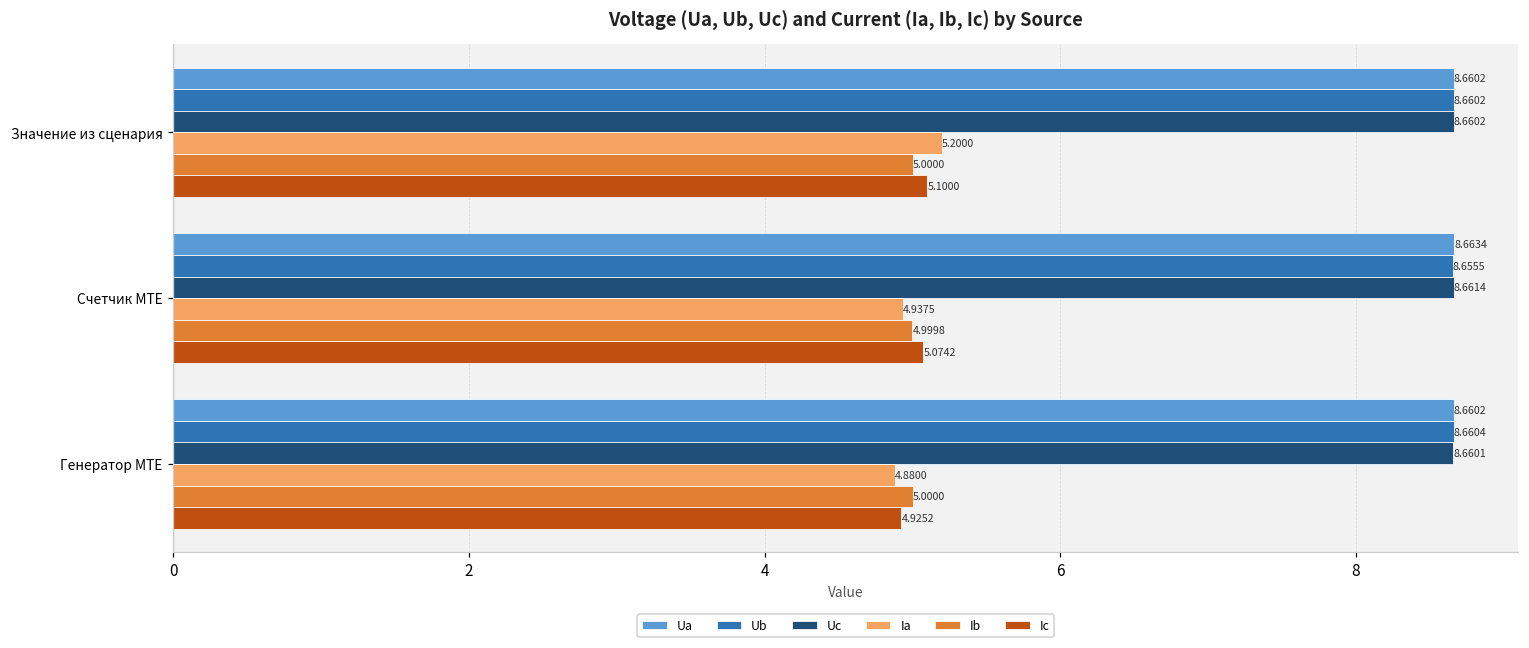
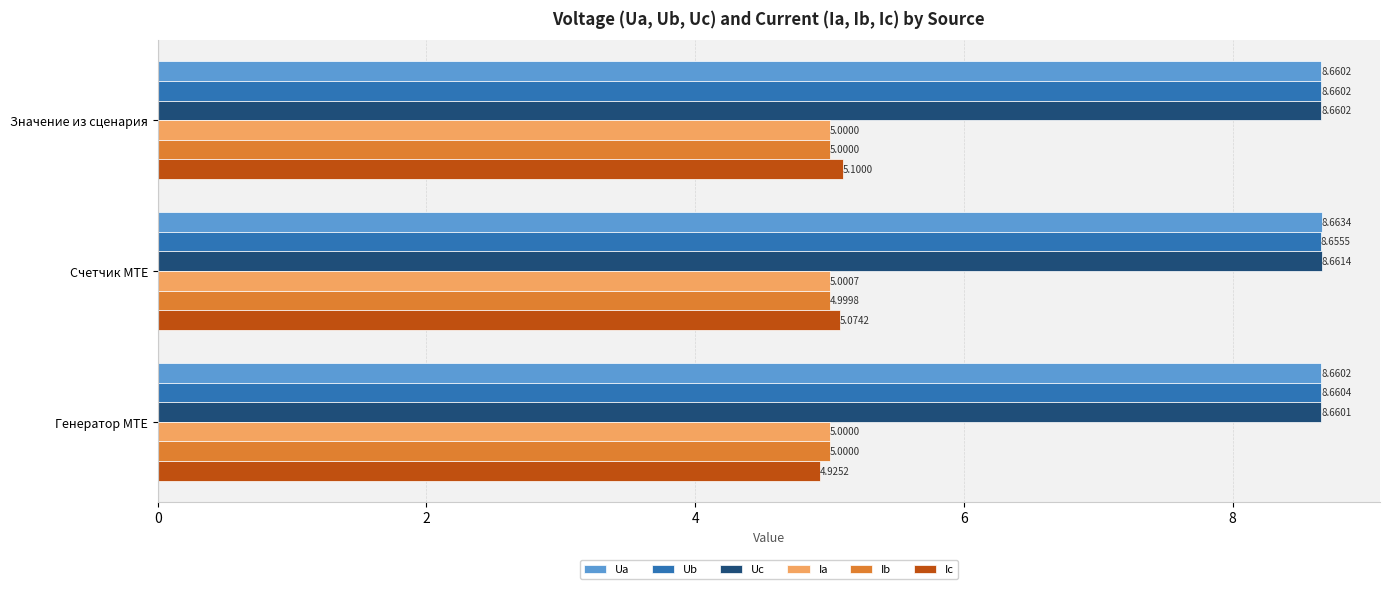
Ia, Значение из сценария: 5.2000 -> 5.0000
Ia, Счетчик MTE: 4.9375 -> 5.0007
Ia, Генератор MTE: 4.8800 -> 5.0000
